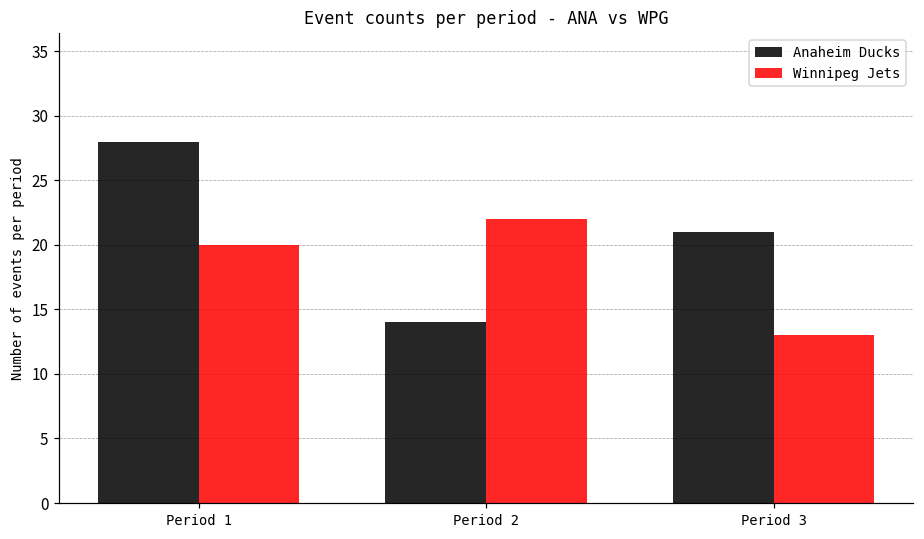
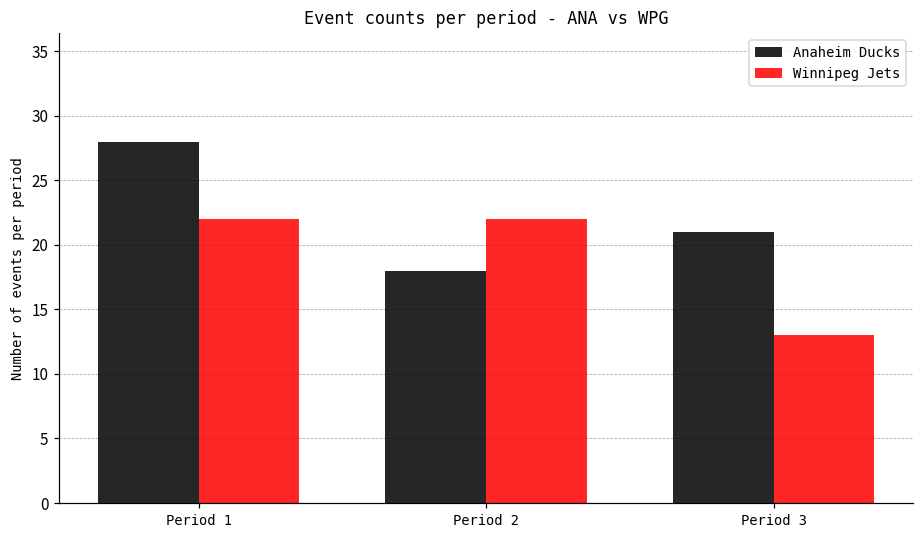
Winnipeg Jets, Period 1: 20 -> 22
Anaheim Ducks, Period 2: 14 -> 18
